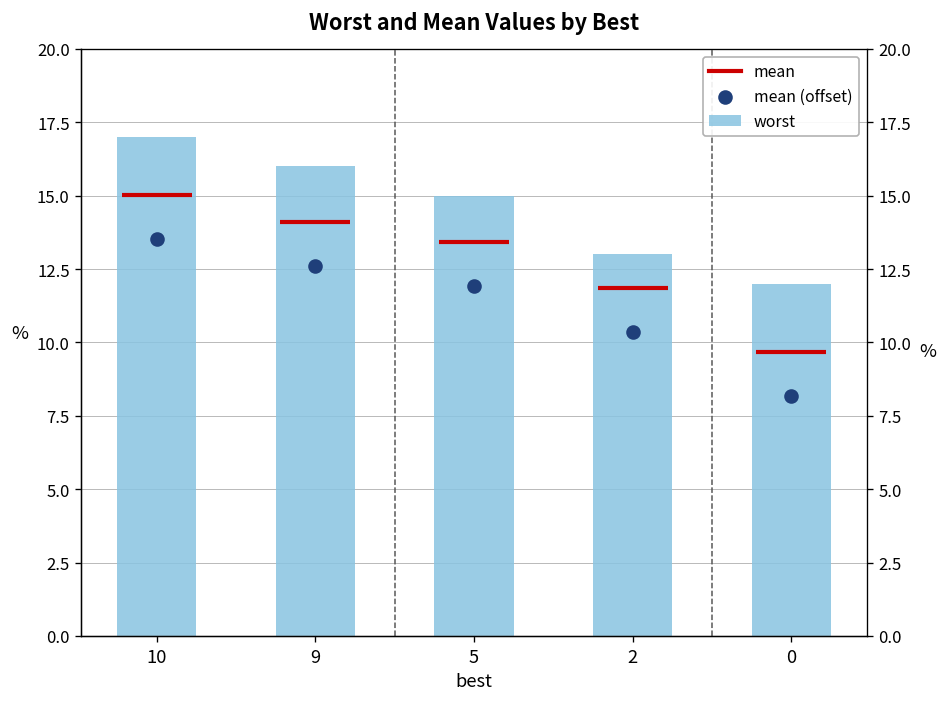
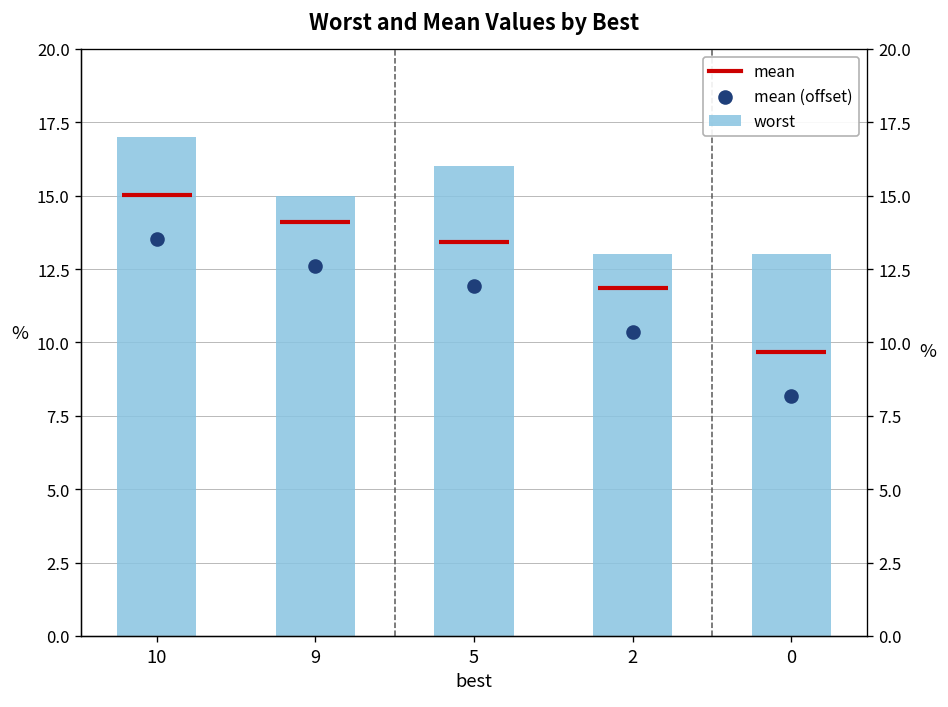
worst, 9: 16 -> 15
worst, 5: 15 -> 16
worst, 0: 12 -> 13
